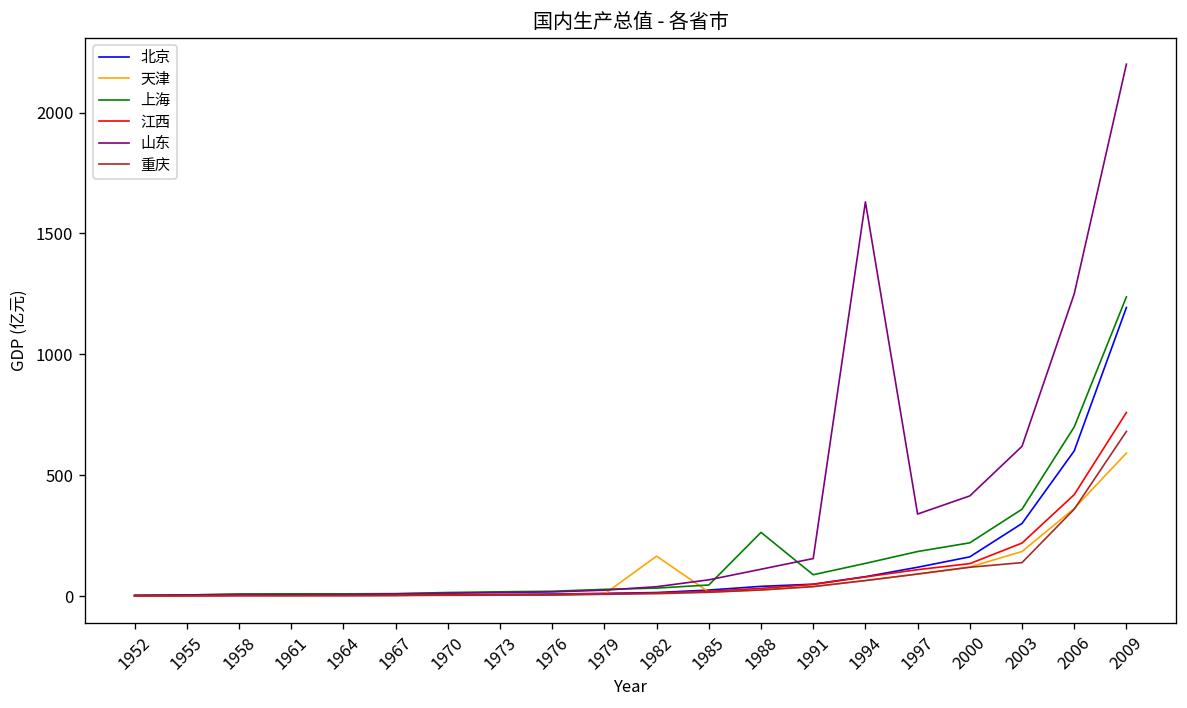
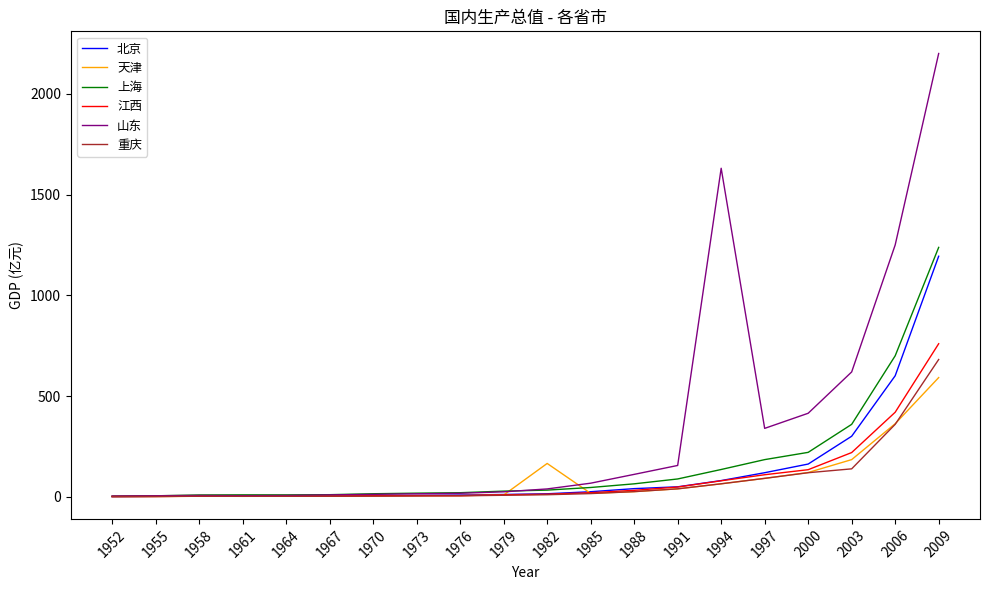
上海, 1988: 260 -> 60
